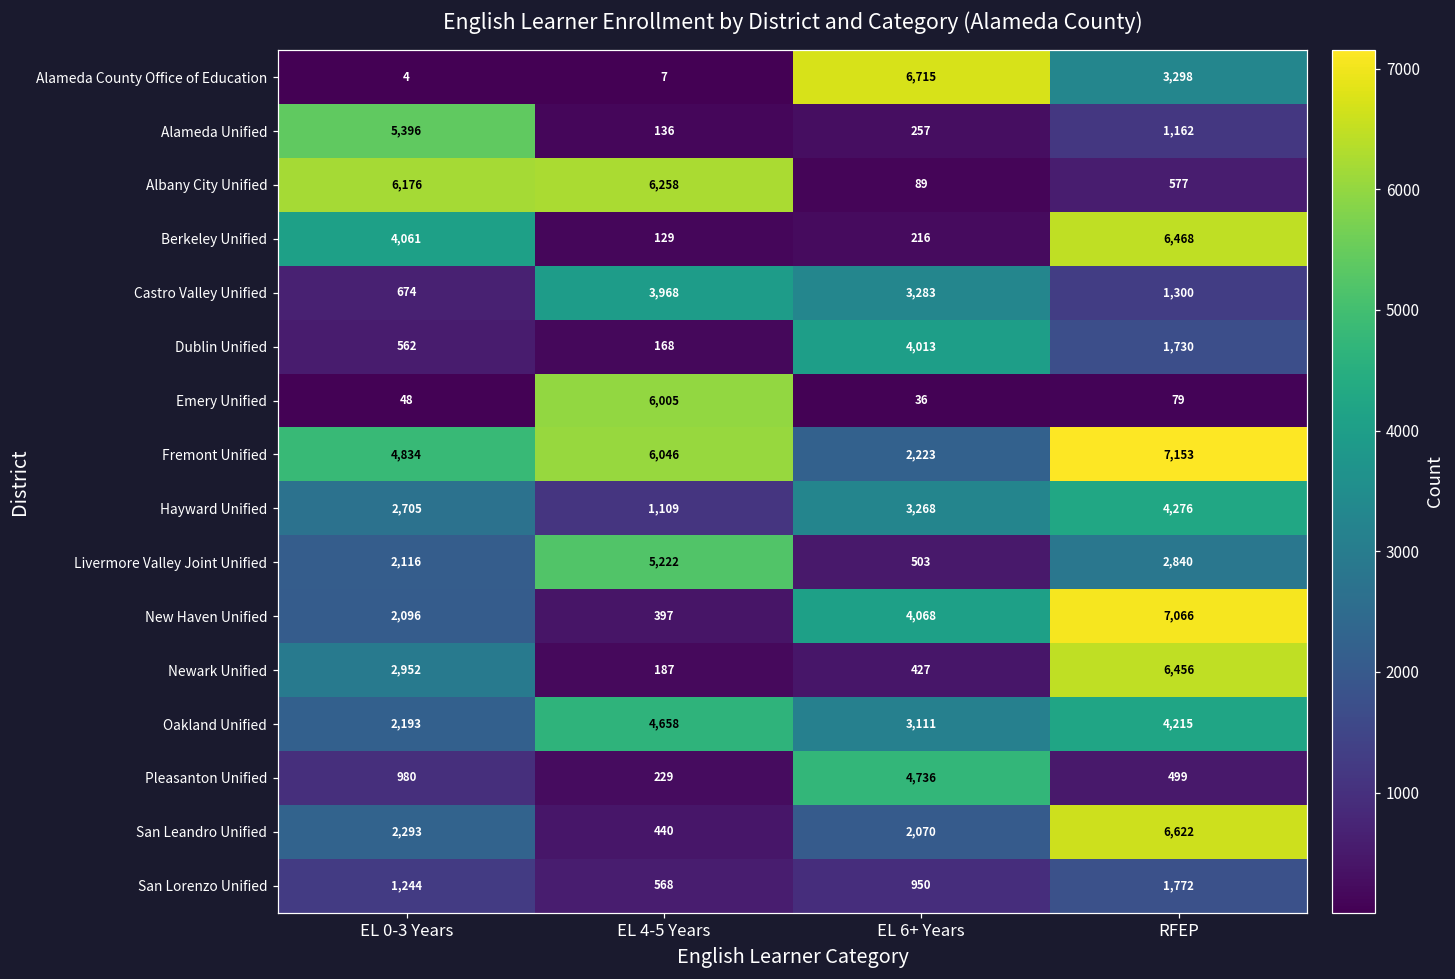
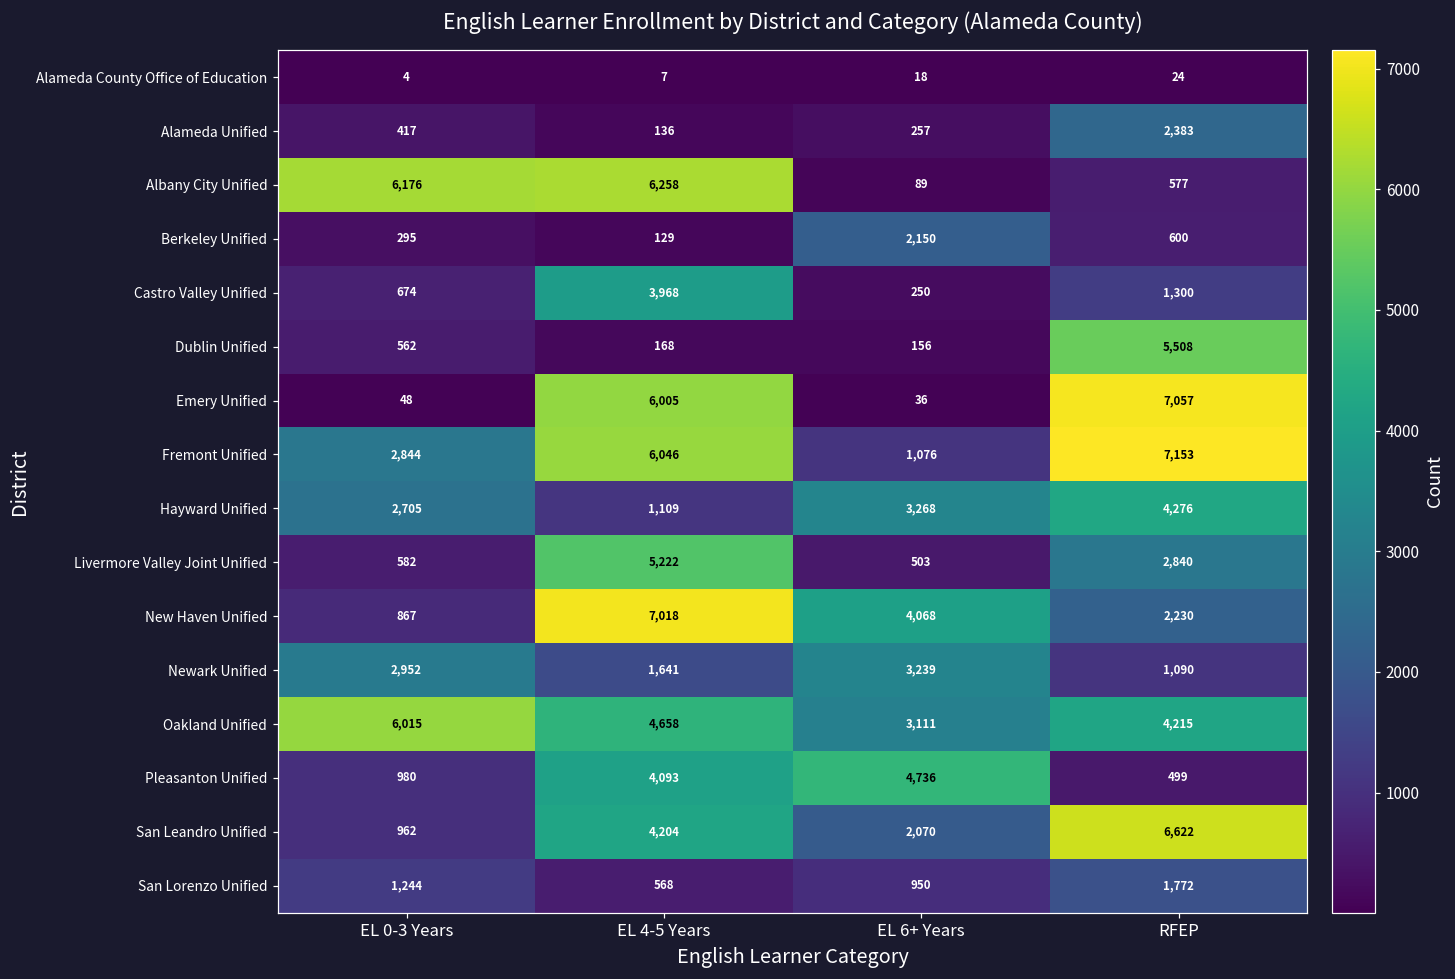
Alameda County Office of Education, EL 6+ Years: 6,715 -> 18
Alameda County Office of Education, RFEP: 3,298 -> 24
Alameda Unified, EL 0-3 Years: 5,396 -> 417
Alameda Unified, RFEP: 1,162 -> 2,383
Berkeley Unified, EL 0-3 Years: 4,061 -> 295
Berkeley Unified, EL 6+ Years: 216 -> 2,150
Berkeley Unified, RFEP: 6,468 -> 600
Castro Valley Unified, EL 6+ Years: 3,283 -> 250
Dublin Unified, EL 6+ Years: 4,013 -> 156
Dublin Unified, RFEP: 1,730 -> 5,508
Emery Unified, RFEP: 79 -> 7,057
Fremont Unified, EL 0-3 Years: 4,834 -> 2,844
Fremont Unified, EL 6+ Years: 2,223 -> 1,076
Livermore Valley Joint Unified, EL 0-3 Years: 2,116 -> 582
New Haven Unified, EL 0-3 Years: 2,096 -> 867
New Haven Unified, EL 4-5 Years: 397 -> 7,018
New Haven Unified, RFEP: 7,066 -> 2,230
Newark Unified, EL 4-5 Years: 187 -> 1,641
Newark Unified, EL 6+ Years: 427 -> 3,239
Newark Unified, RFEP: 6,456 -> 1,090
Oakland Unified, EL 0-3 Years: 2,193 -> 6,015
Pleasanton Unified, EL 4-5 Years: 229 -> 4,093
San Leandro Unified, EL 0-3 Years: 2,293 -> 962
San Leandro Unified, EL 4-5 Years: 440 -> 4,204
